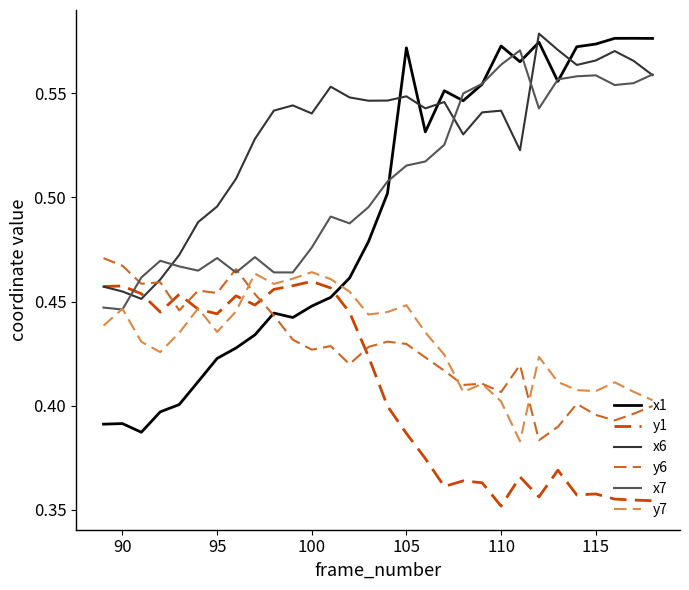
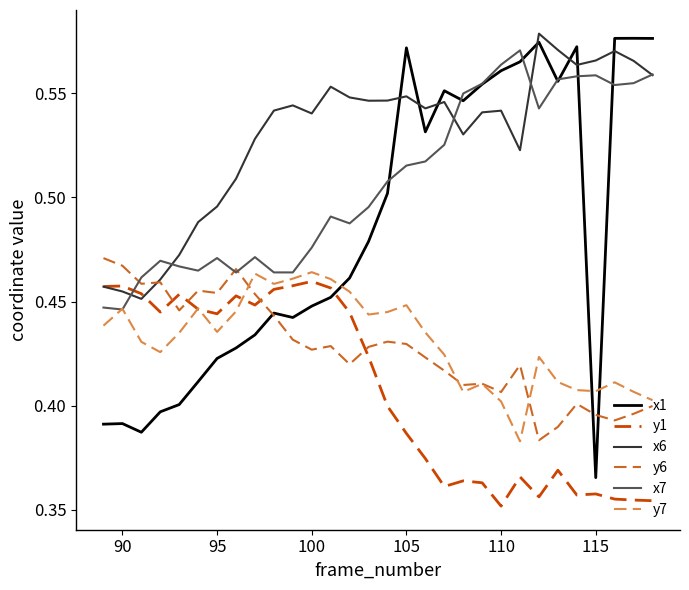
x1, 110: 0.573 -> 0.561
x1, 115: 0.574 -> 0.365
